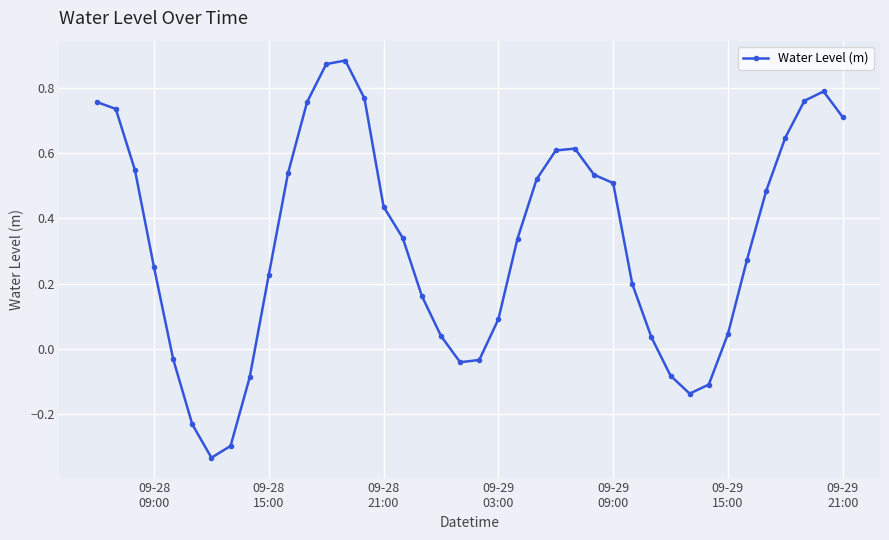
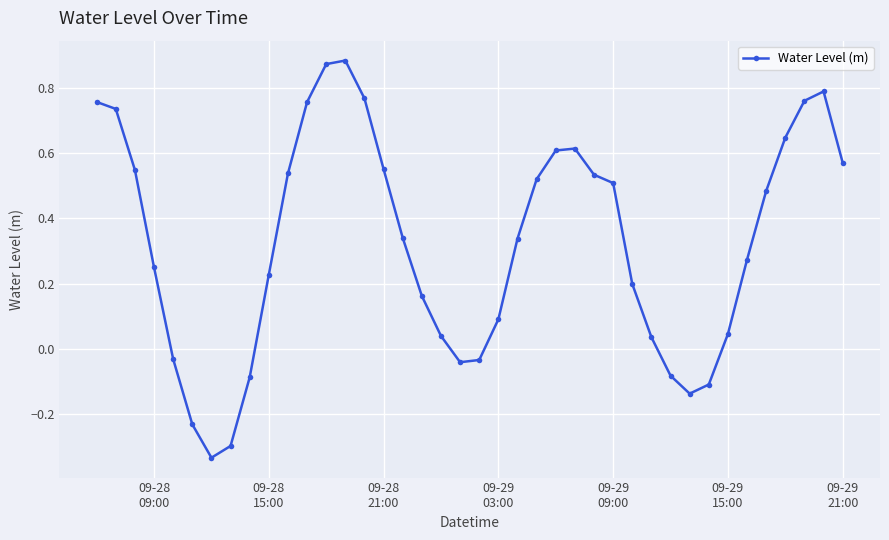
09-28 21:00: 0.44 -> 0.55
09-29 21:00: 0.71 -> 0.57
